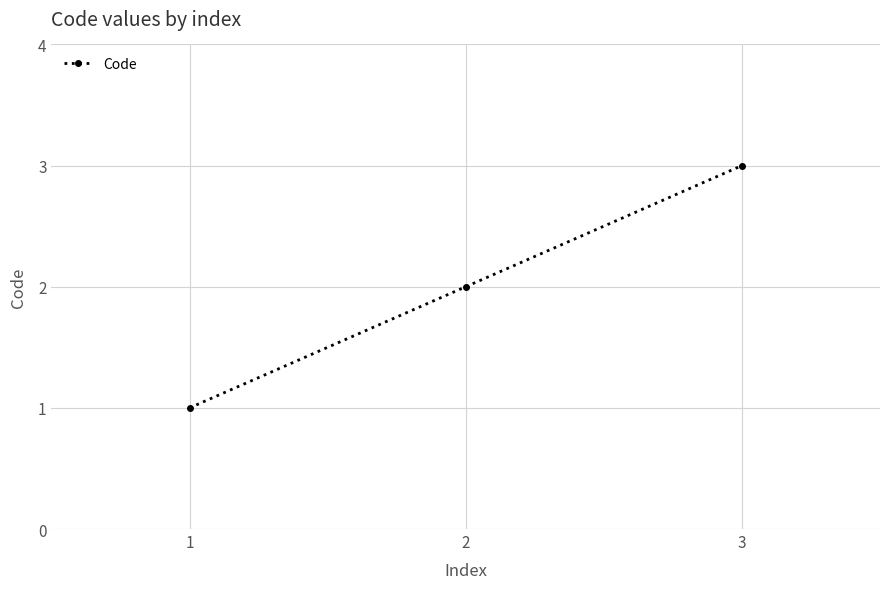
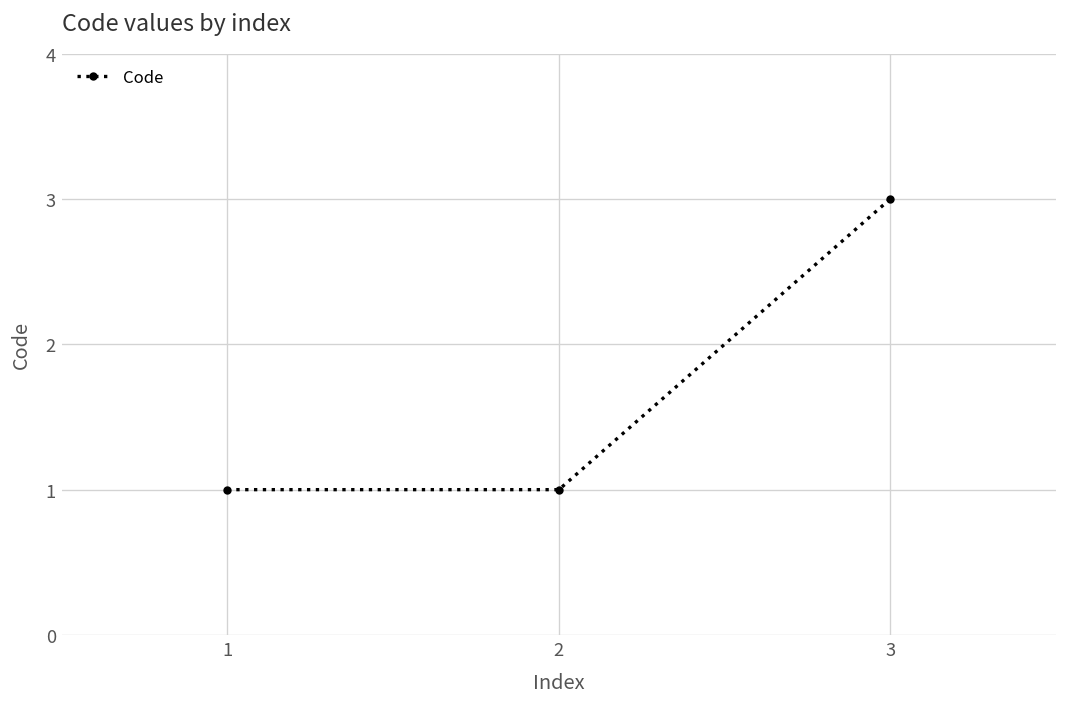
2: 2 -> 1
